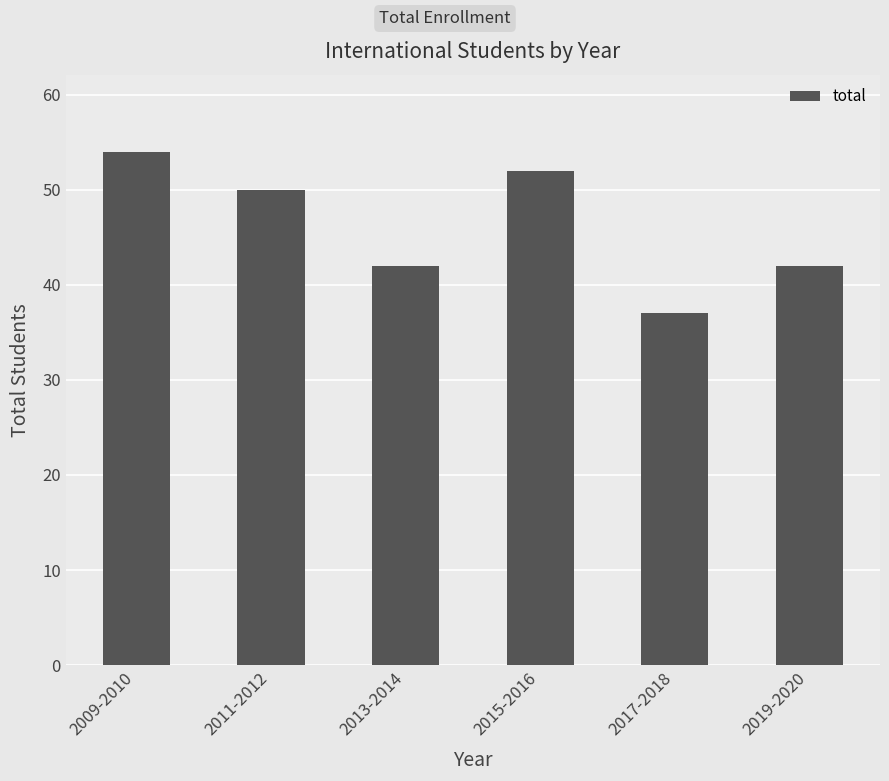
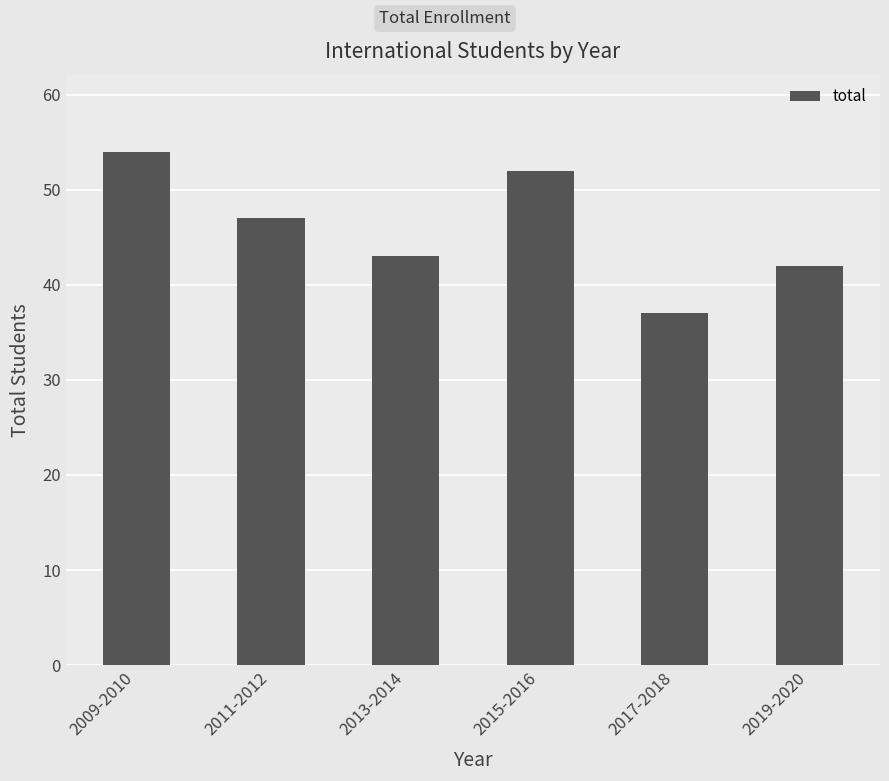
2011-2012: 50 -> 47
2013-2014: 42 -> 43
